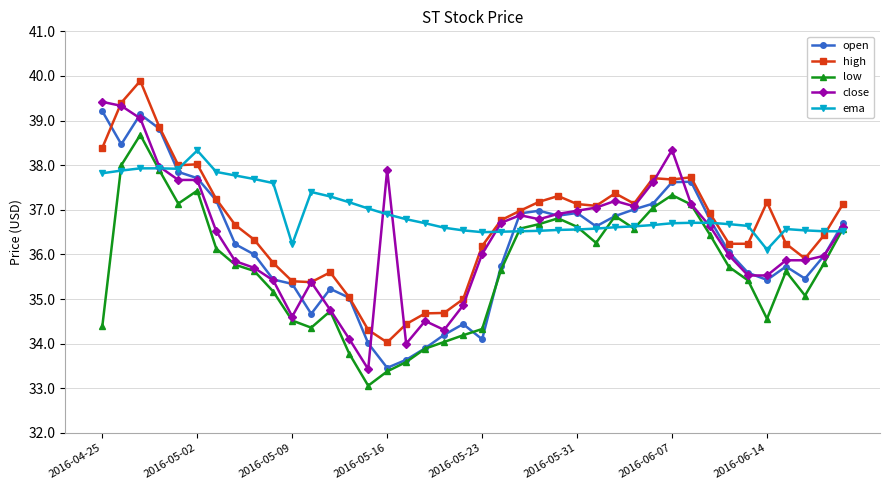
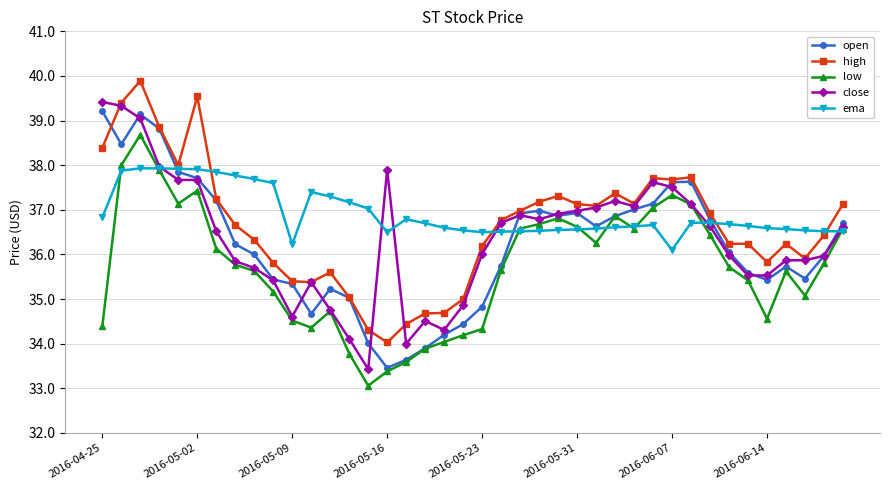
ema, 2016-04-25: 37.8 -> 36.8
high, 2016-05-02: 38.0 -> 39.5
ema, 2016-05-02: 38.3 -> 37.9
ema, 2016-05-16: 36.9 -> 36.5
open, 2016-05-23: 34.1 -> 34.8
close, 2016-06-07: 38.3 -> 37.5
ema, 2016-06-07: 36.7 -> 36.1
high, 2016-06-14: 37.2 -> 35.8
ema, 2016-06-14: 36.1 -> 36.6
